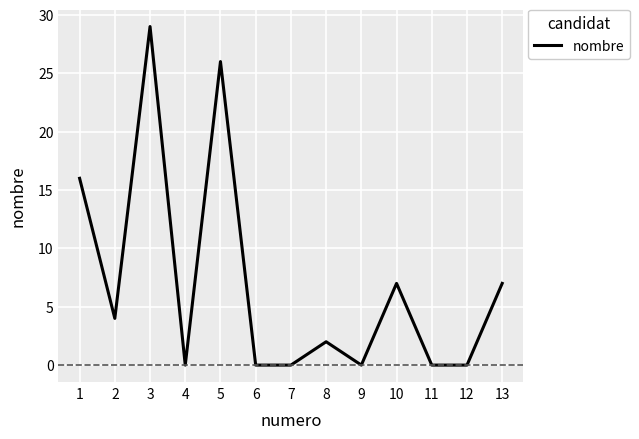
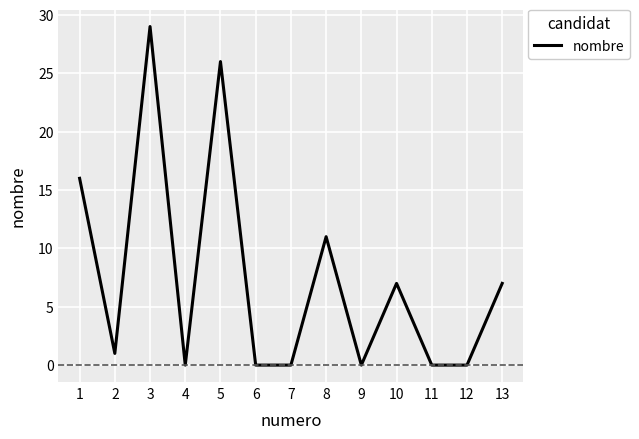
2: 4 -> 1
8: 2 -> 11
